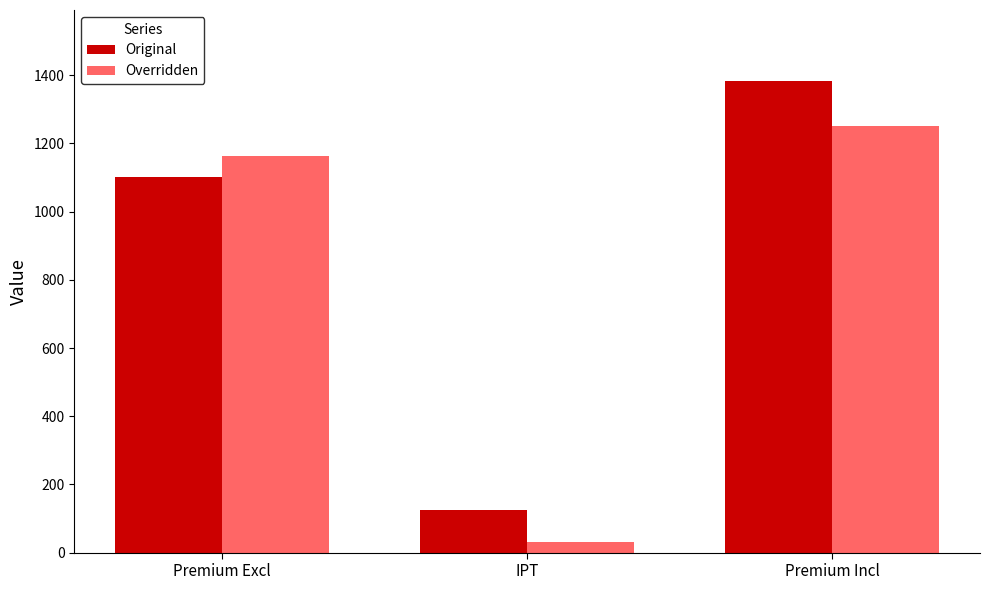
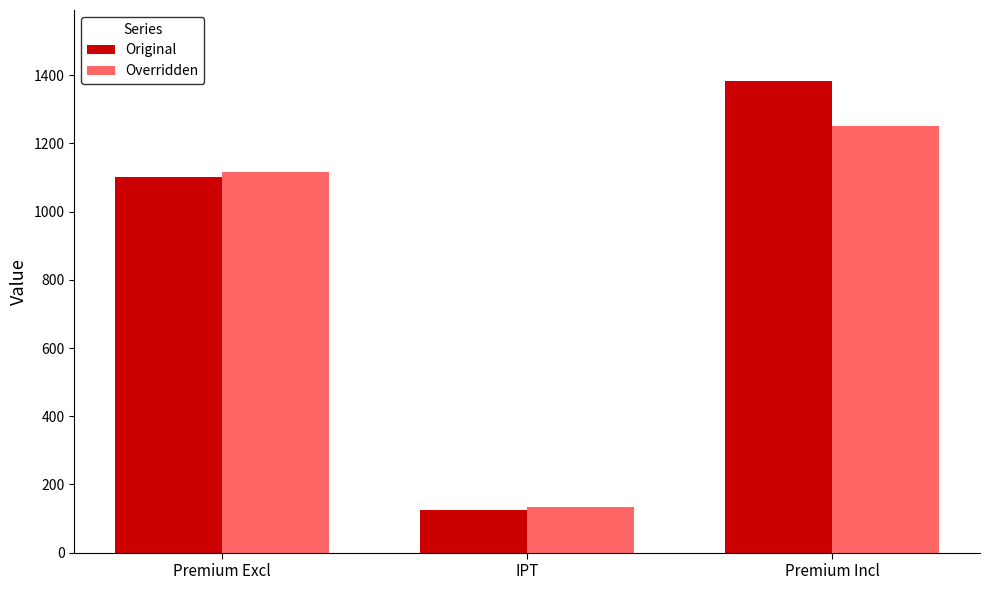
Overridden, Premium Excl: 1160 -> 1120
Overridden, IPT: 30 -> 130
